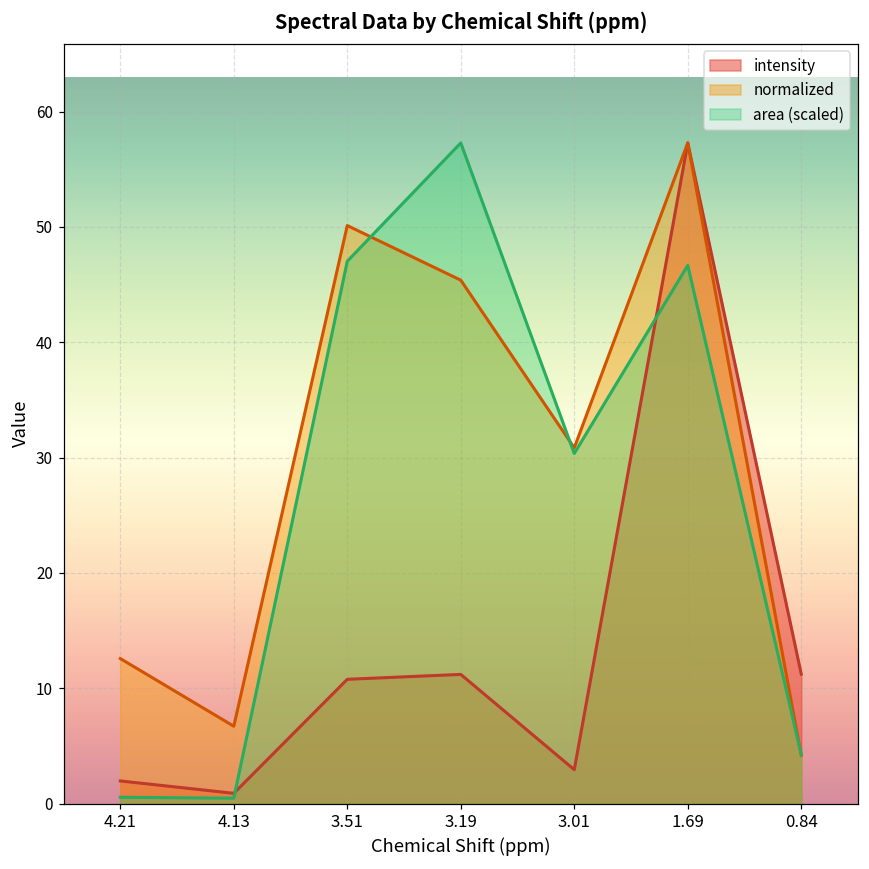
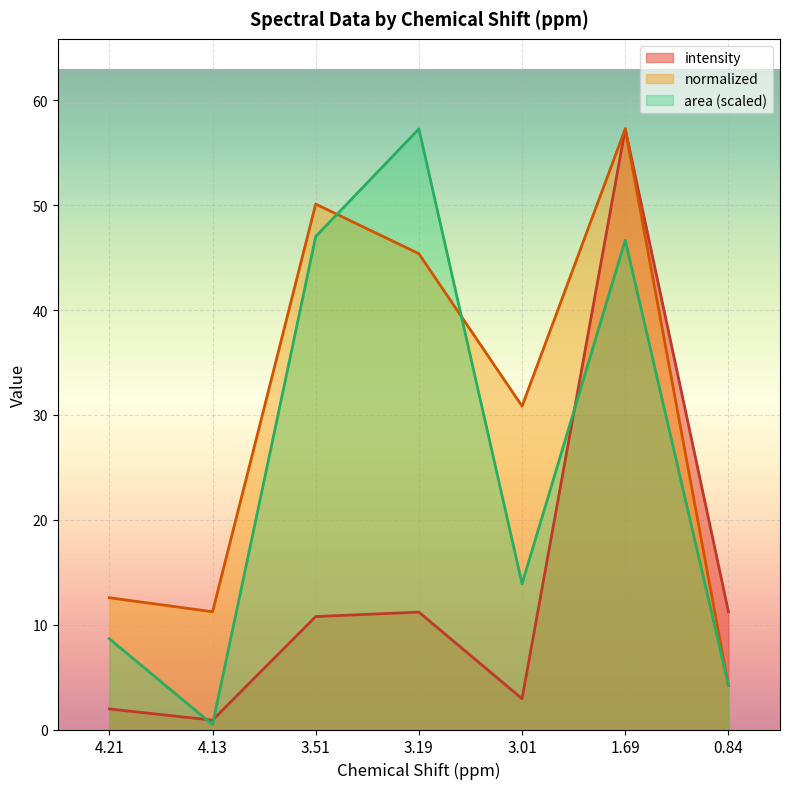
area (scaled), 4.21: 0.5 -> 8.7
normalized, 4.13: 6.7 -> 11.2
area (scaled), 3.01: 30.4 -> 13.9
